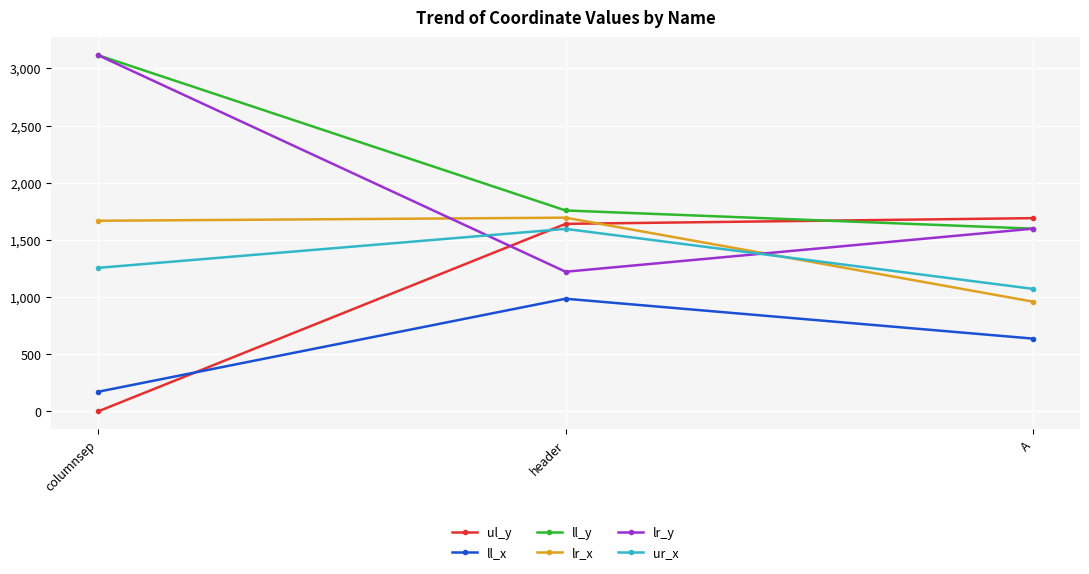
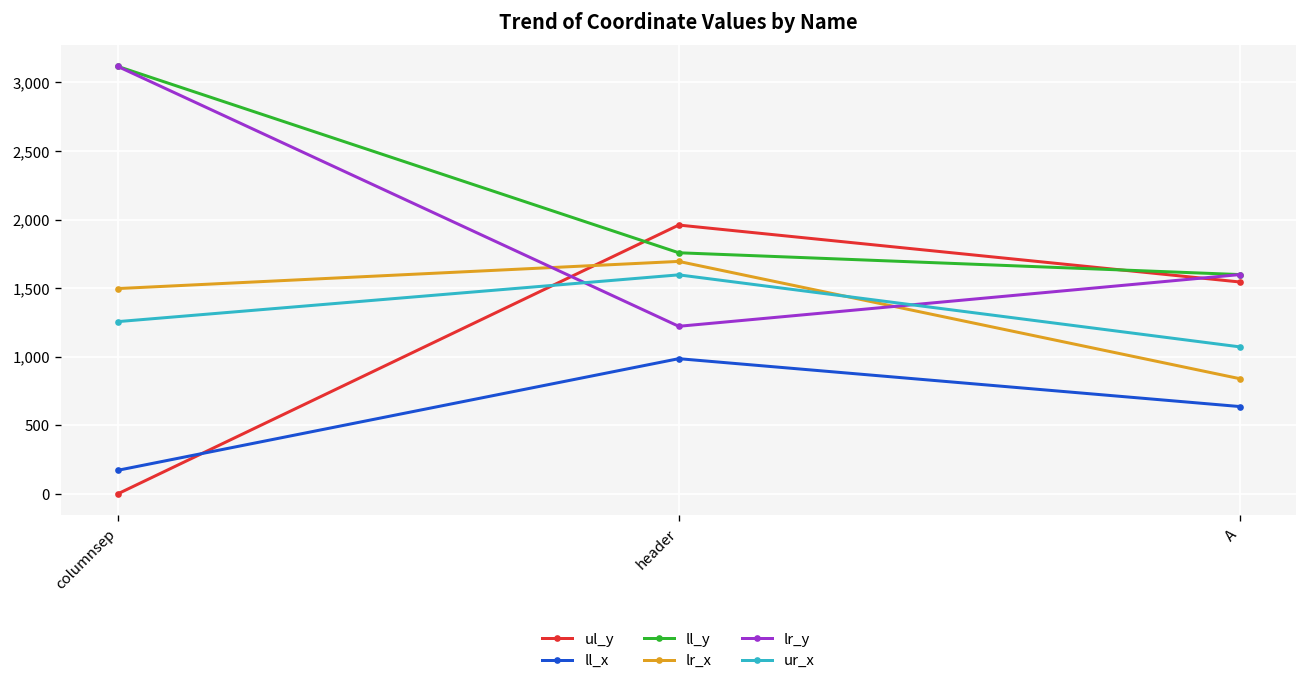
lr_x, columnsep: 1,670 -> 1,500
ul_y, header: 1,640 -> 1,960
ul_y, A: 1,690 -> 1,550
lr_x, A: 960 -> 840
